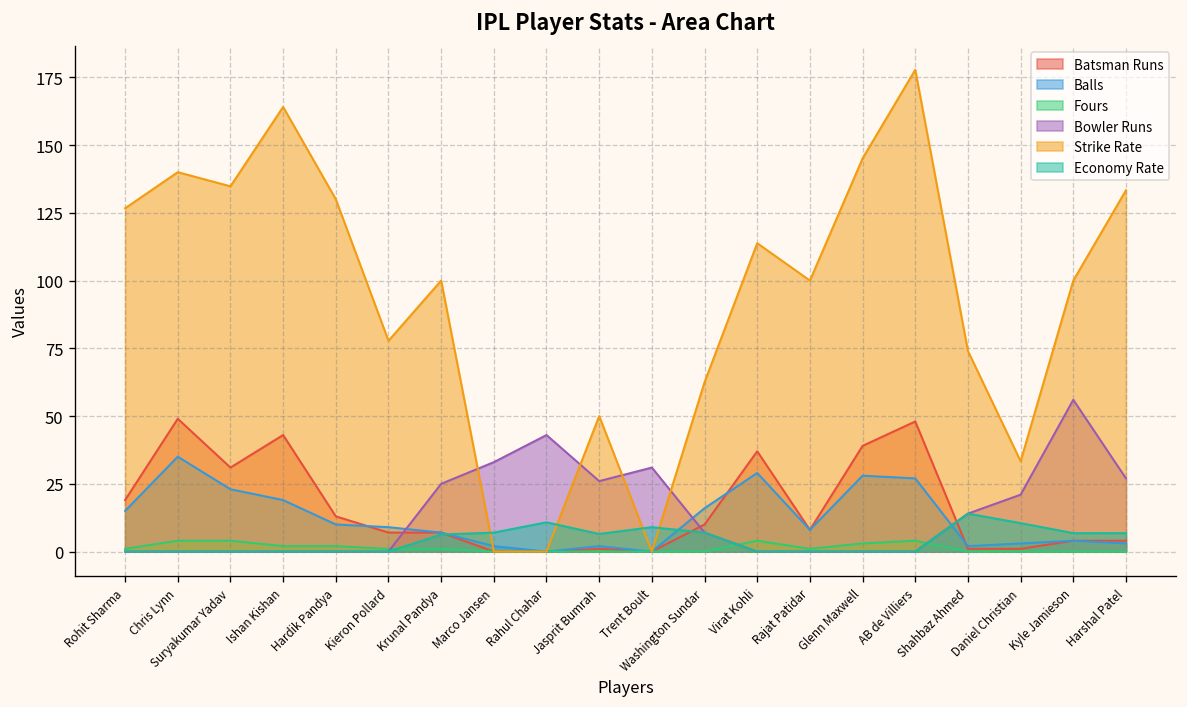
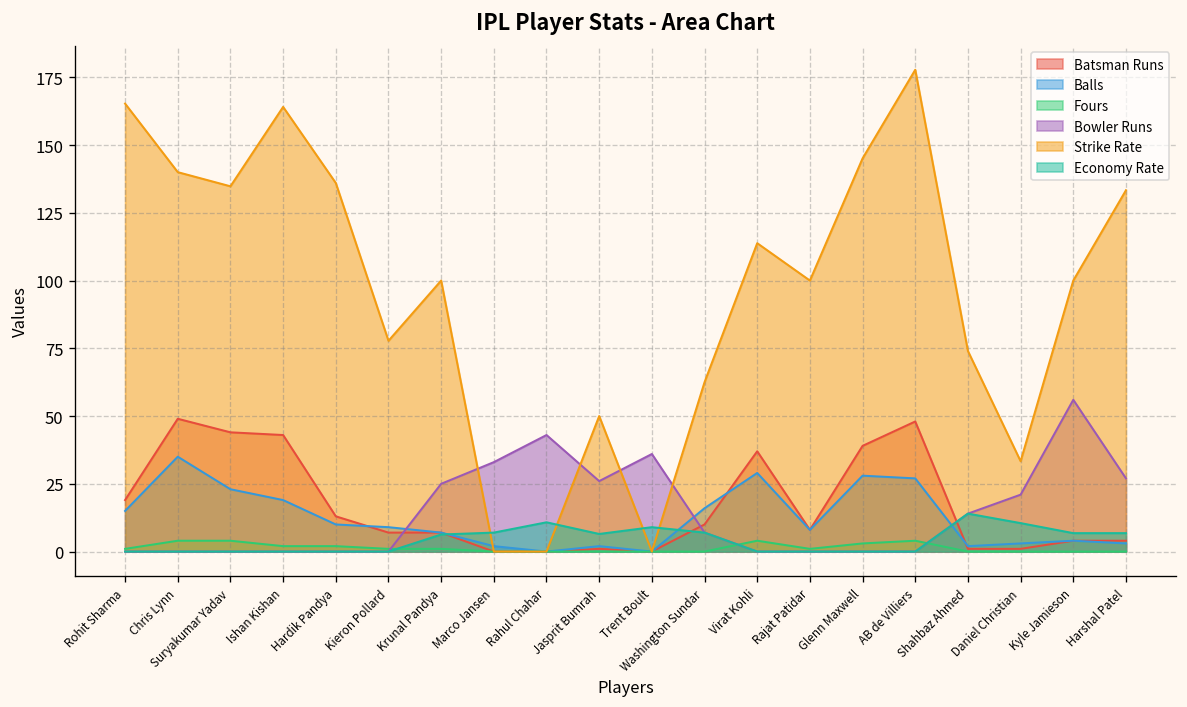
Strike Rate, Rohit Sharma: 127 -> 165
Batsman Runs, Suryakumar Yadav: 31 -> 44
Strike Rate, Hardik Pandya: 130 -> 136
Bowler Runs, Trent Boult: 31 -> 36
